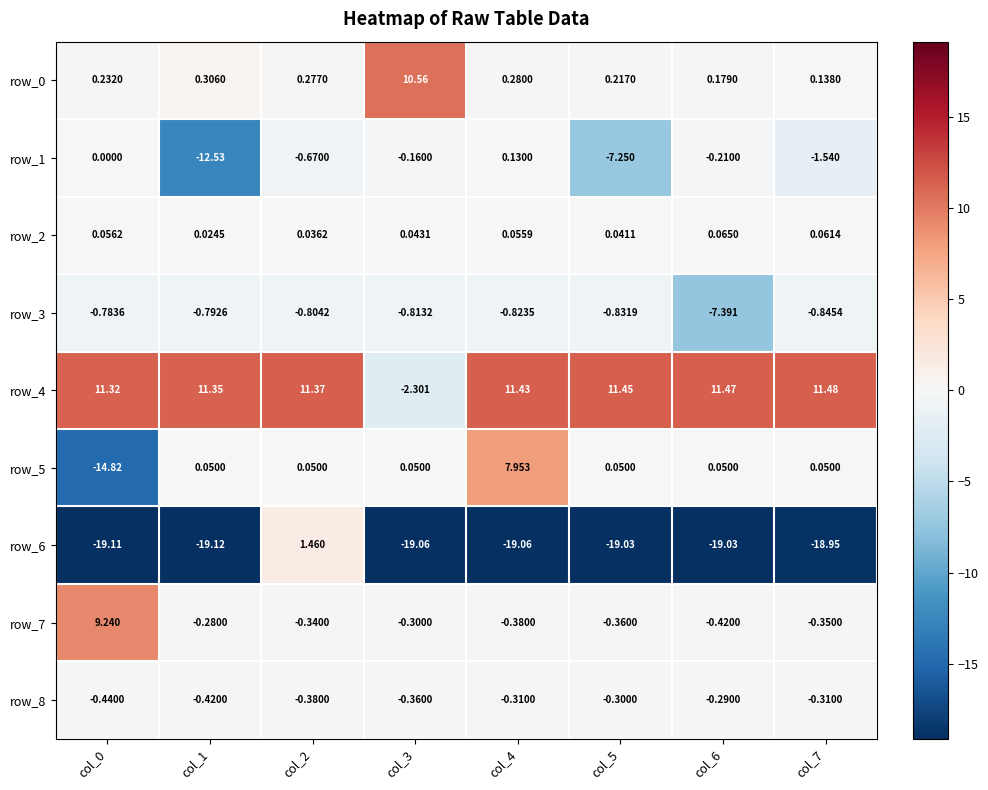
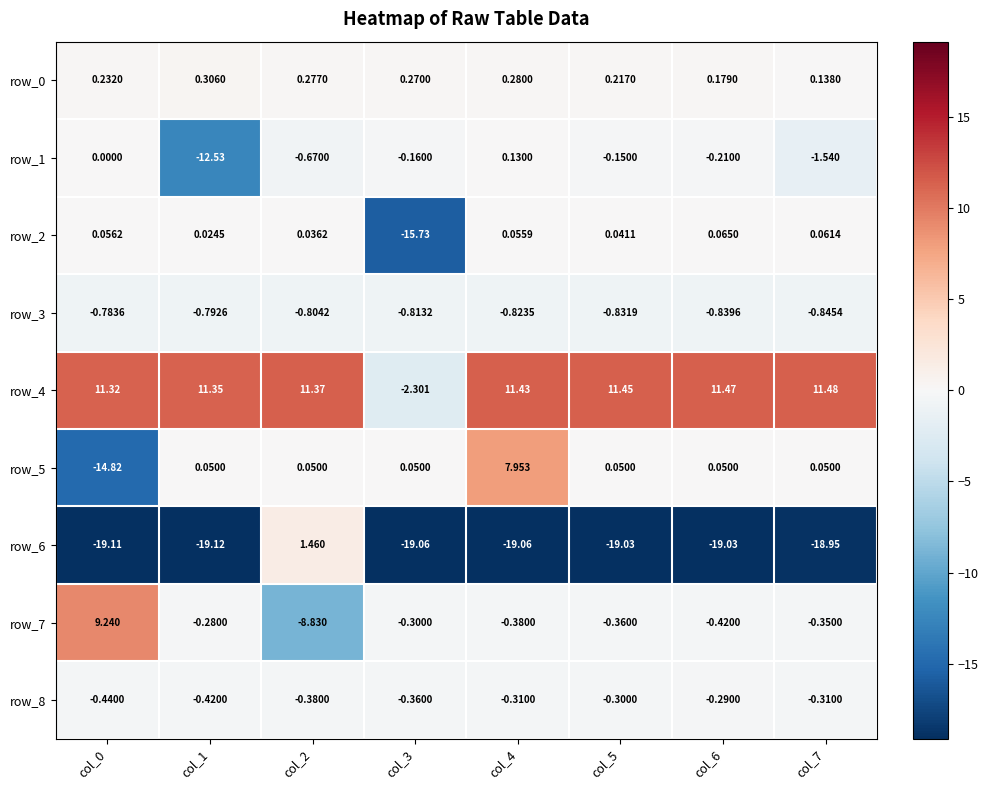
row_0, col_3: 10.56 -> 0.2700
row_1, col_5: -7.250 -> -0.1500
row_2, col_3: 0.0431 -> -15.73
row_3, col_6: -7.391 -> -0.8396
row_7, col_2: -0.3400 -> -8.830
